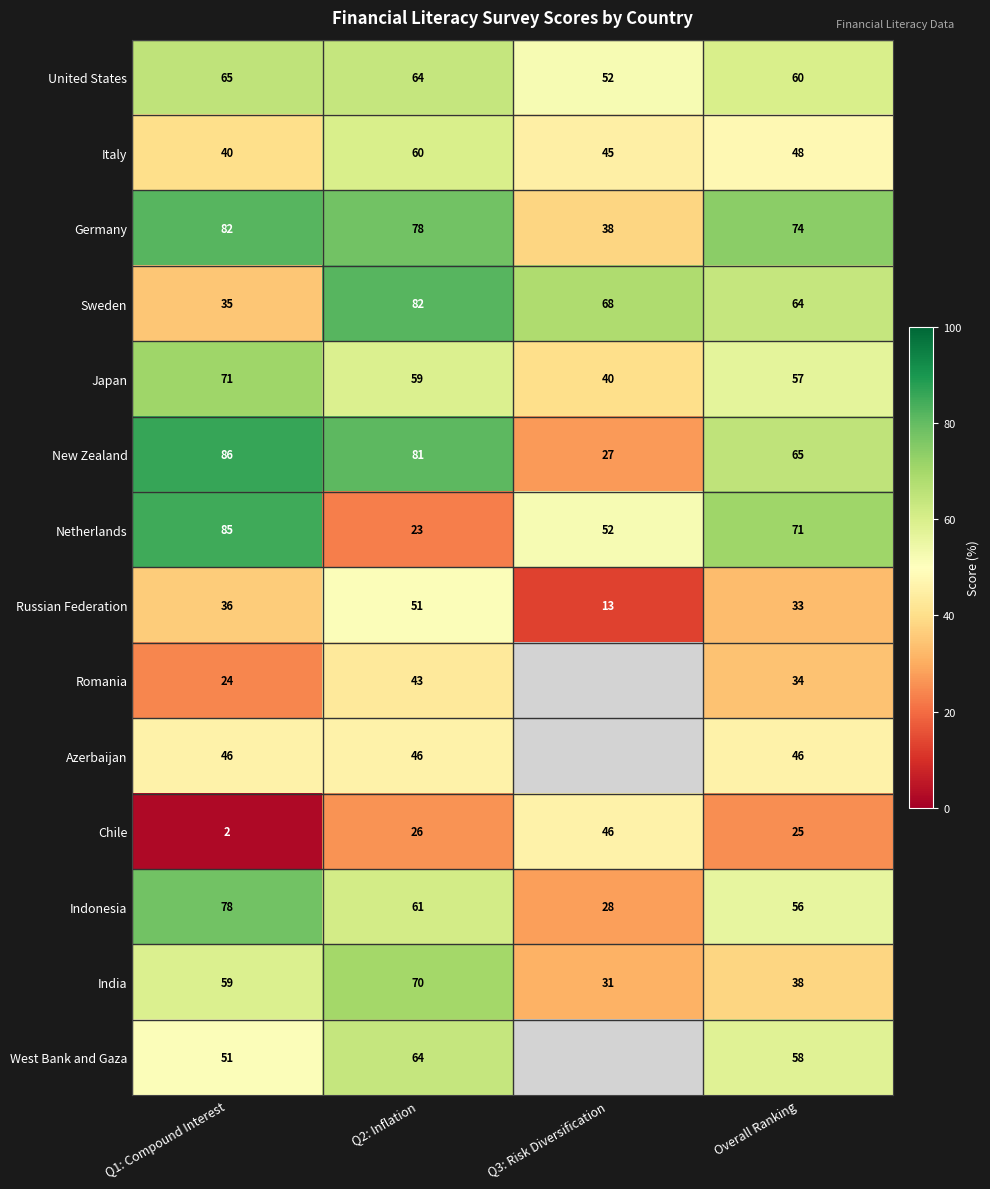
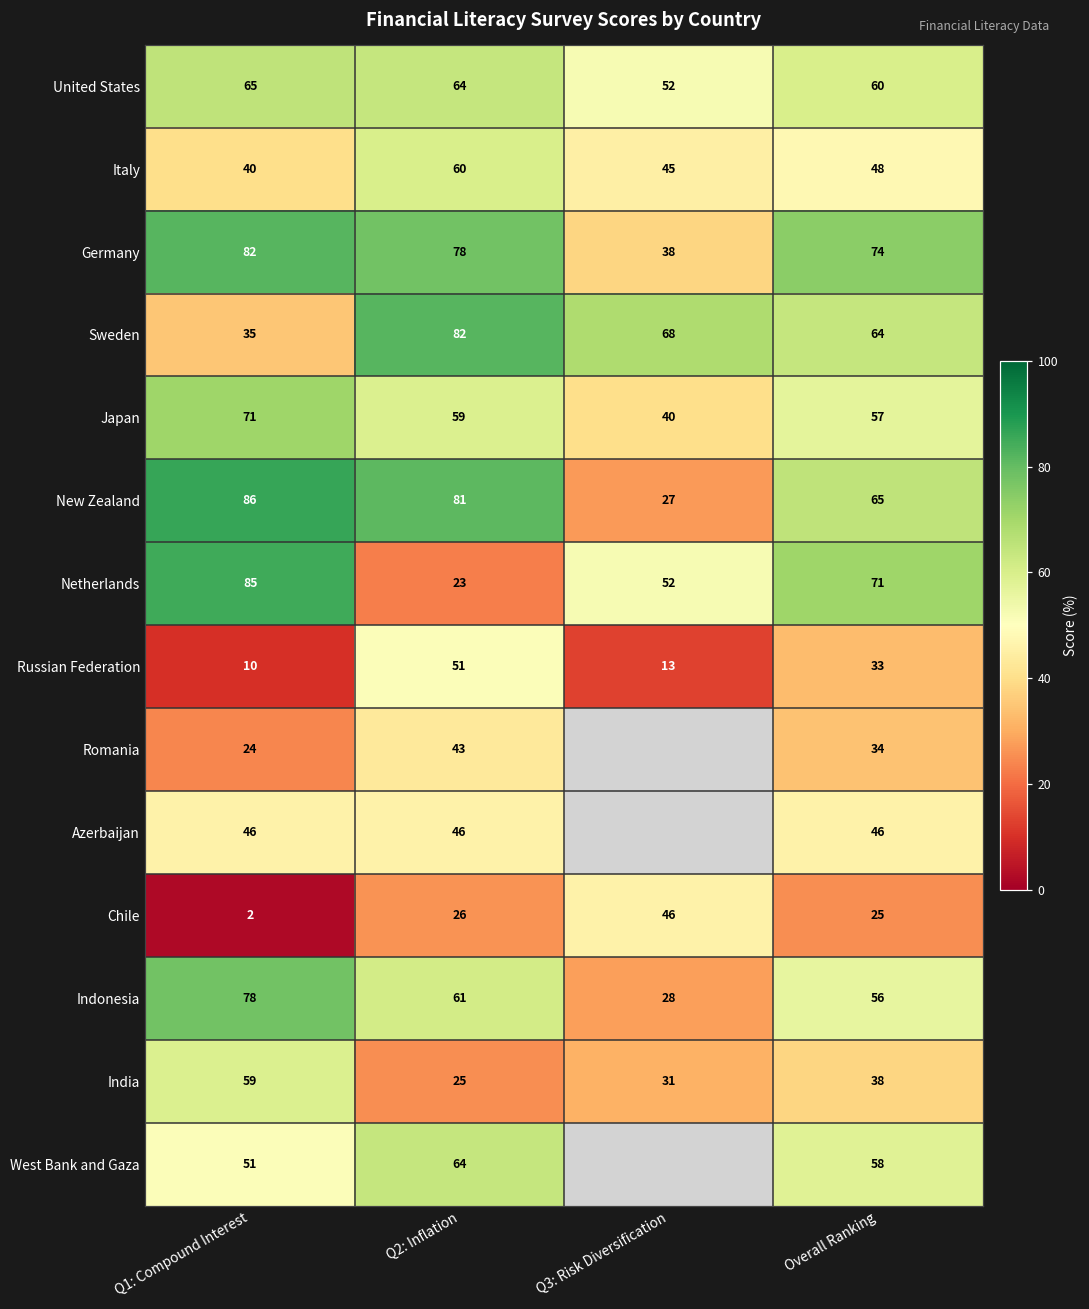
Russian Federation, Q1: Compound Interest: 36 -> 10
India, Q2: Inflation: 70 -> 25
